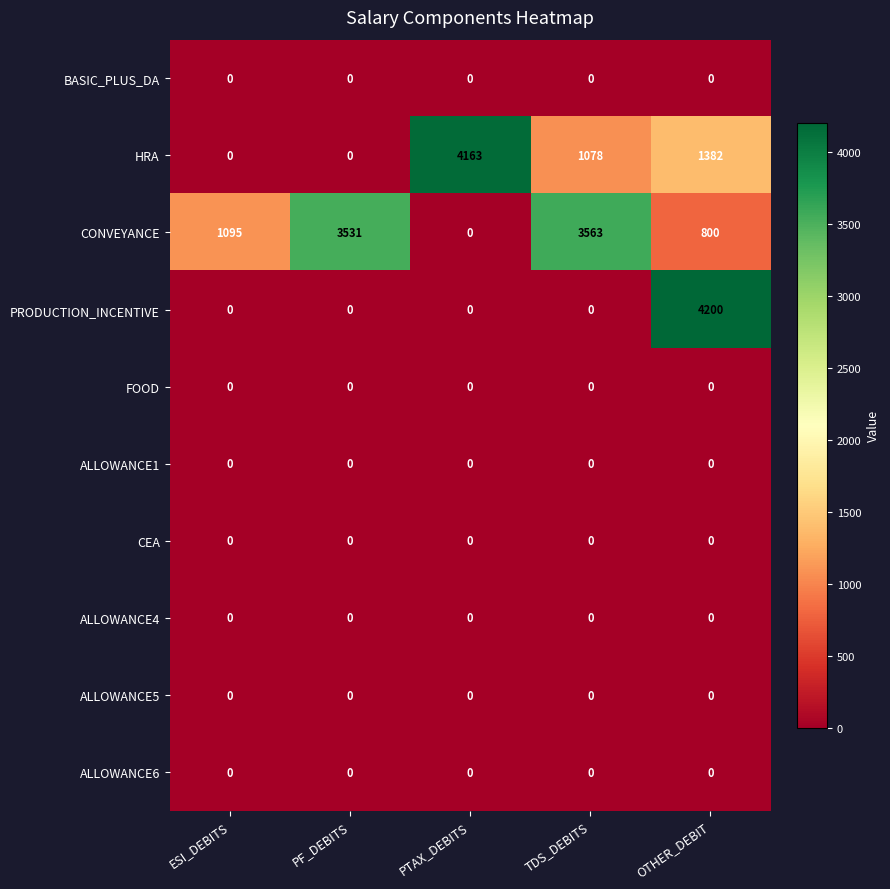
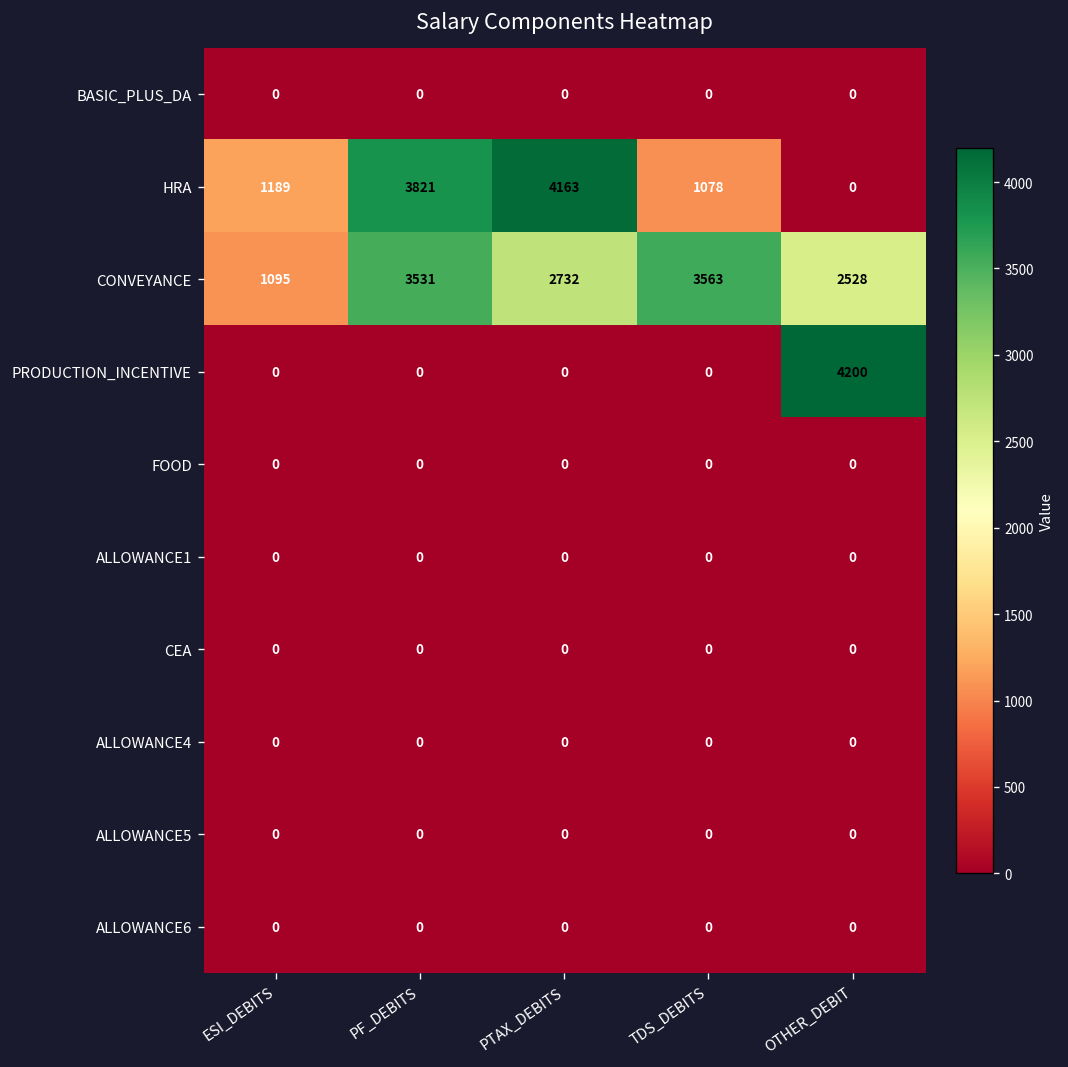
HRA, ESI_DEBITS: 0 -> 1189
HRA, PF_DEBITS: 0 -> 3821
HRA, OTHER_DEBIT: 1382 -> 0
CONVEYANCE, PTAX_DEBITS: 0 -> 2732
CONVEYANCE, OTHER_DEBIT: 800 -> 2528
